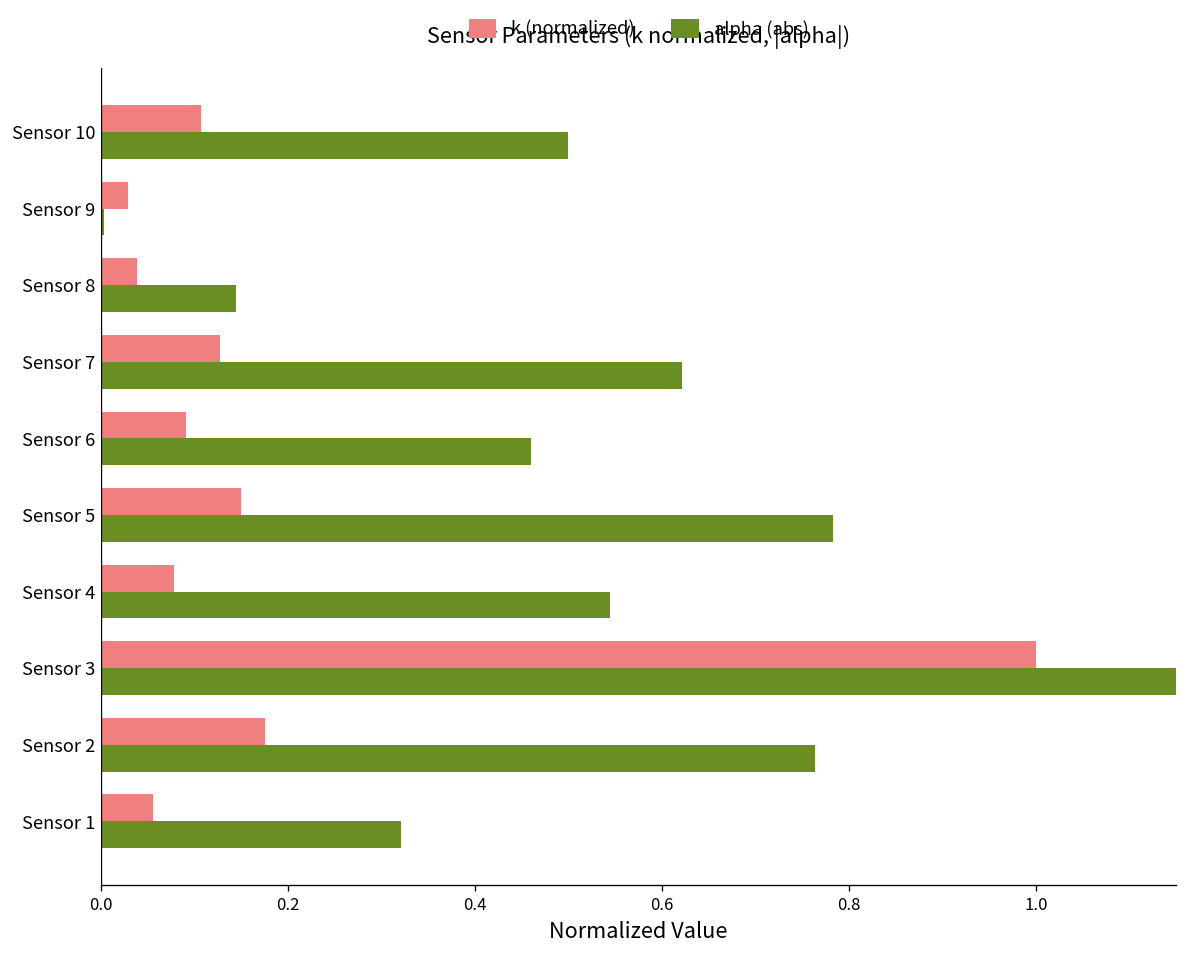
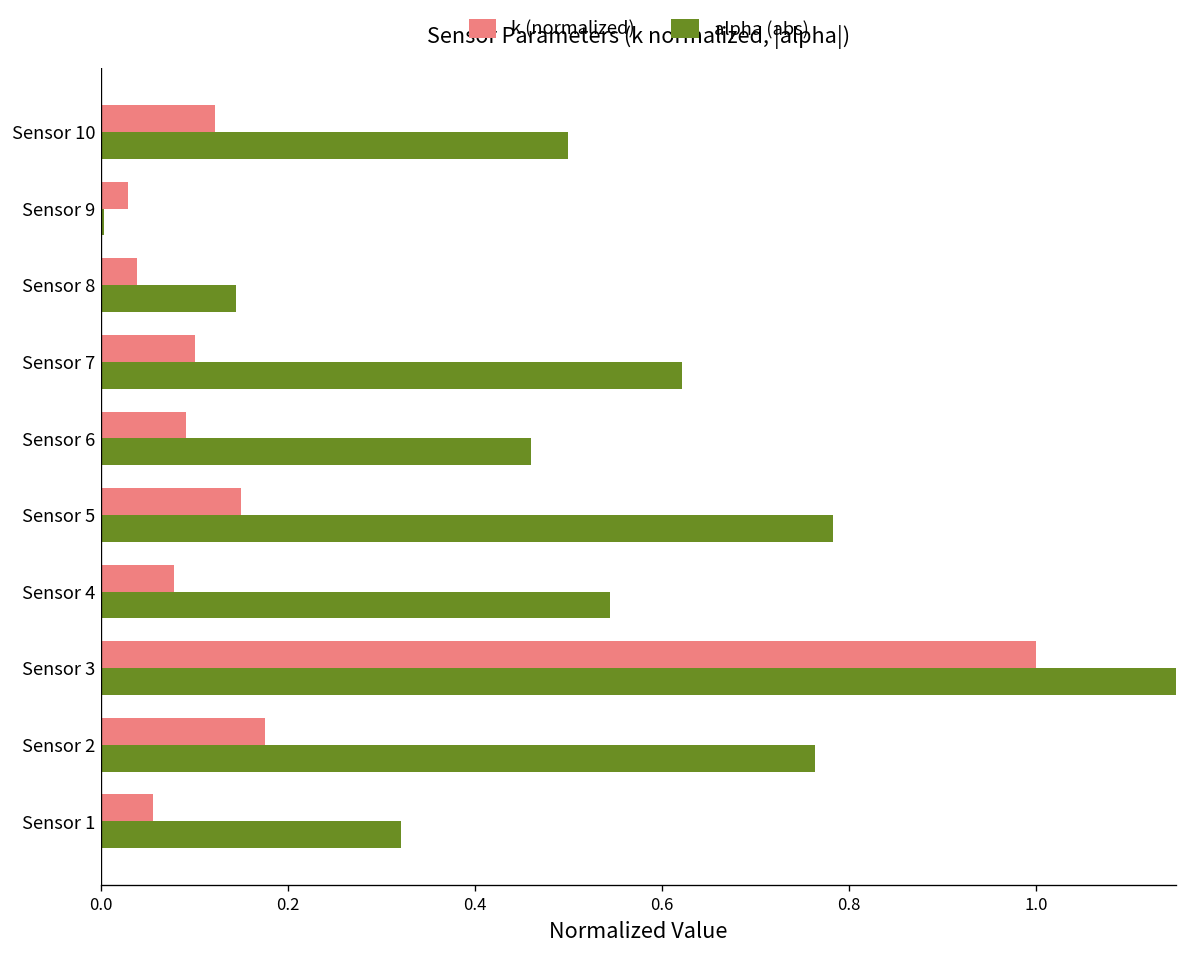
k (normalized), Sensor 10: 0.11 -> 0.12
k (normalized), Sensor 7: 0.13 -> 0.10
